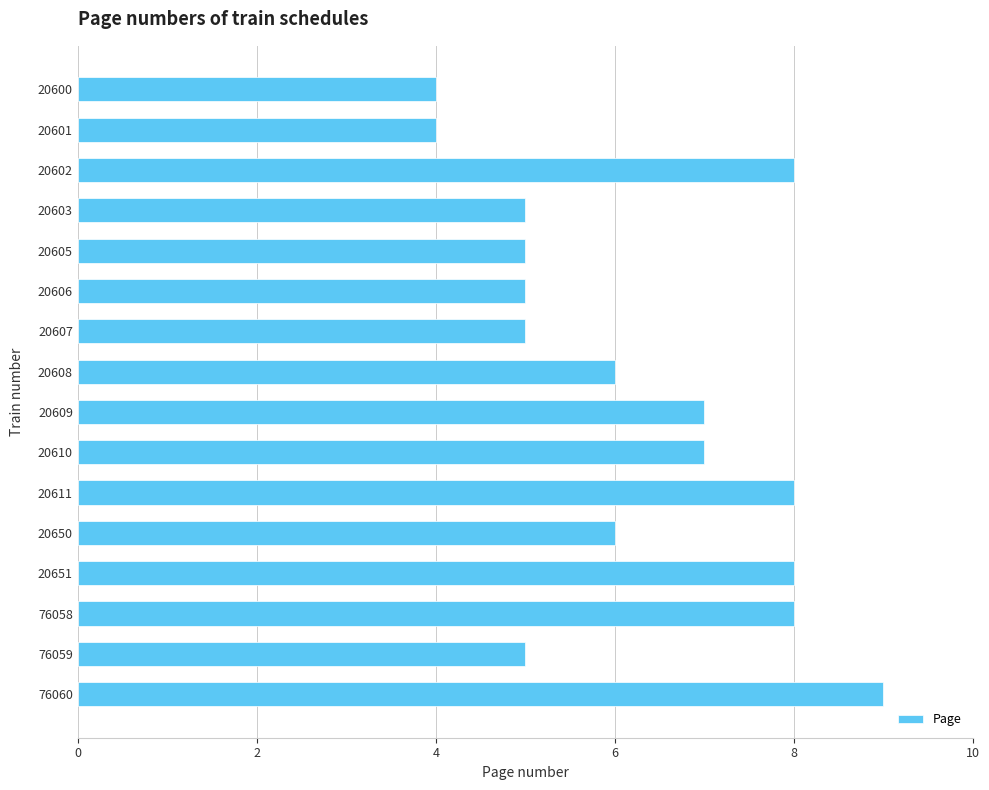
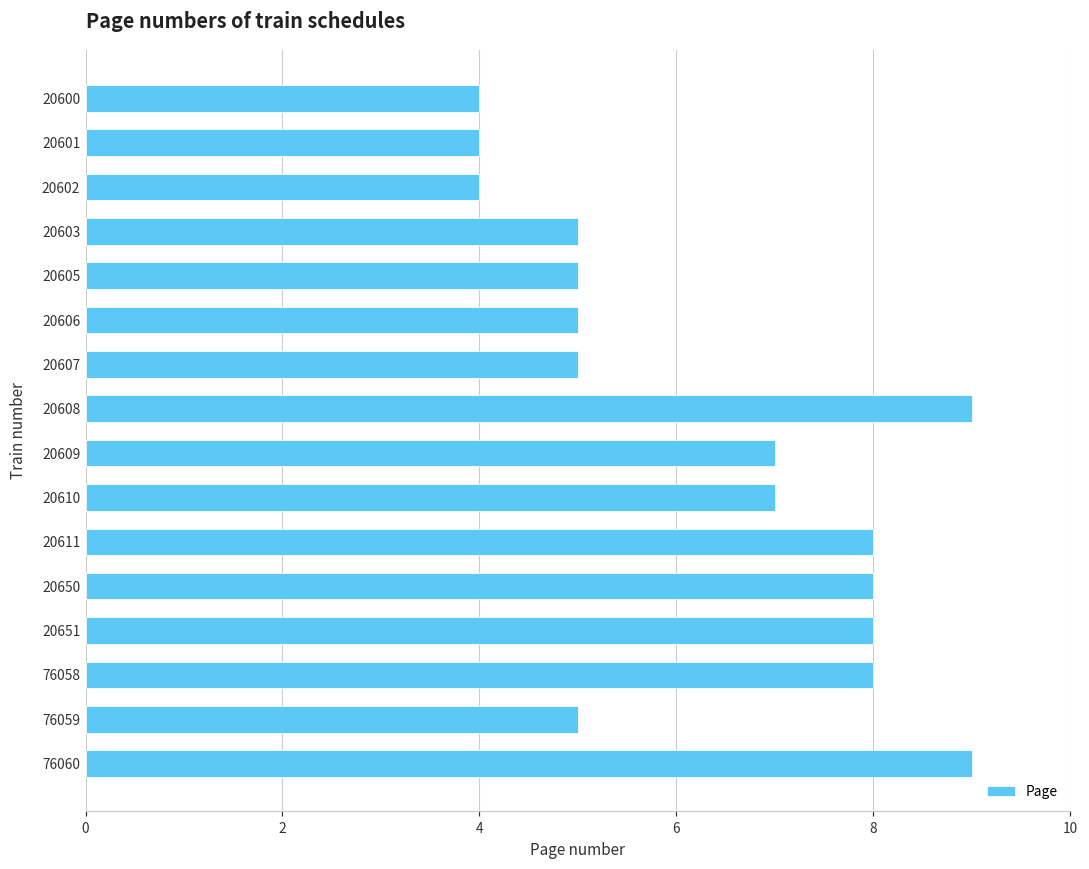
20602: 8 -> 4
20608: 6 -> 9
20650: 6 -> 8
